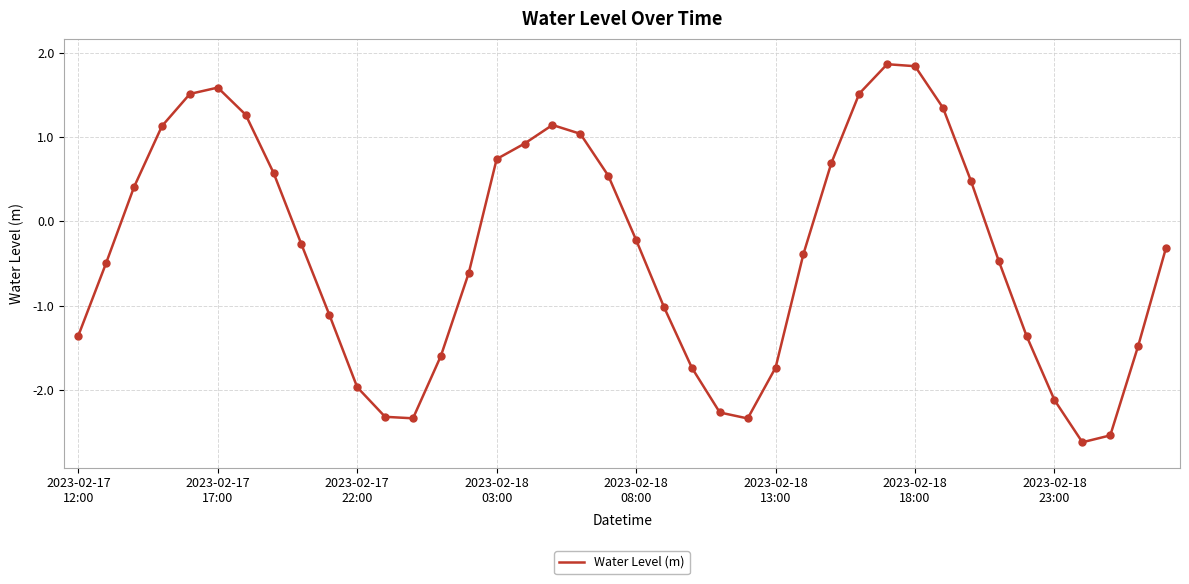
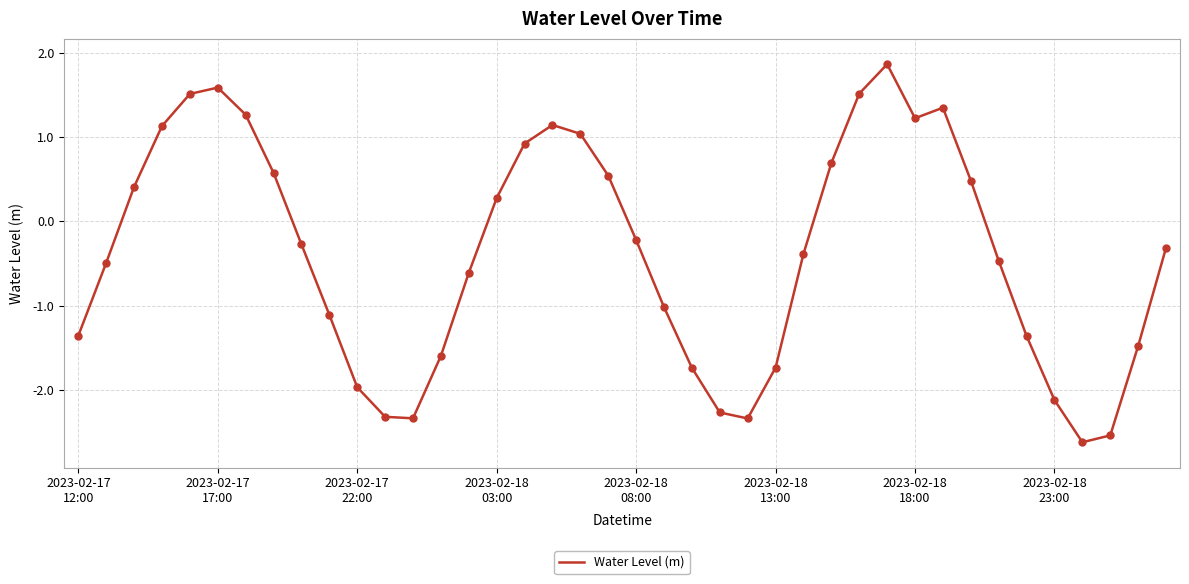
2023-02-18 03:00: 0.7 -> 0.3
2023-02-18 18:00: 1.8 -> 1.2
